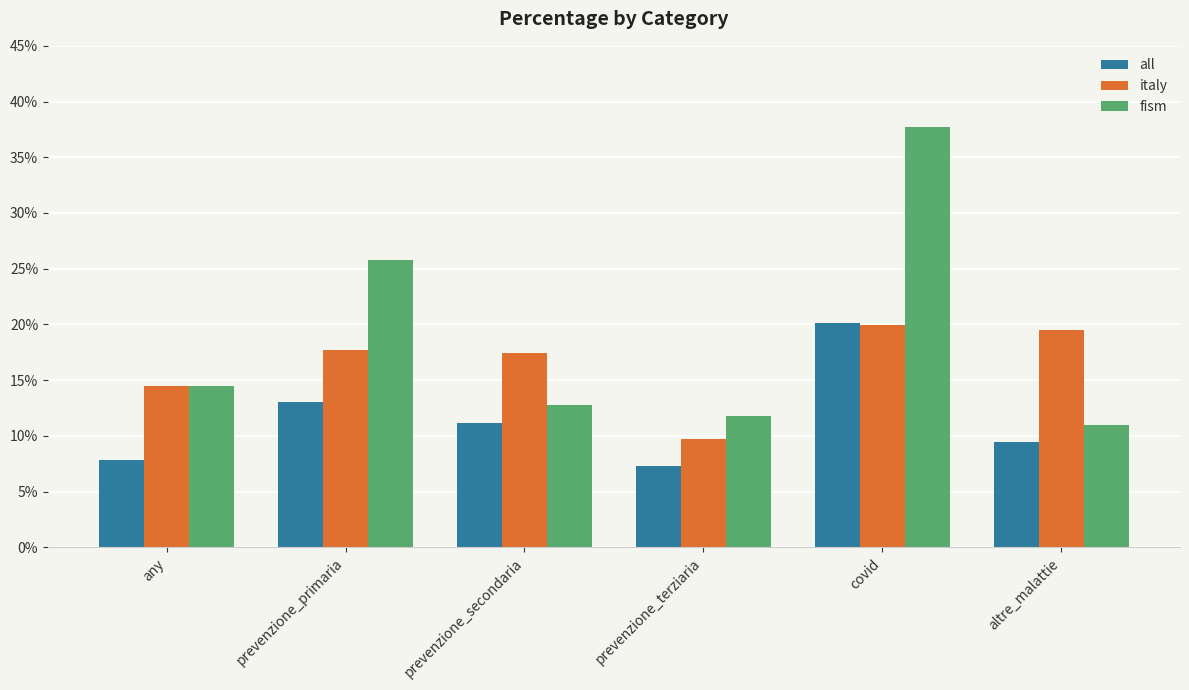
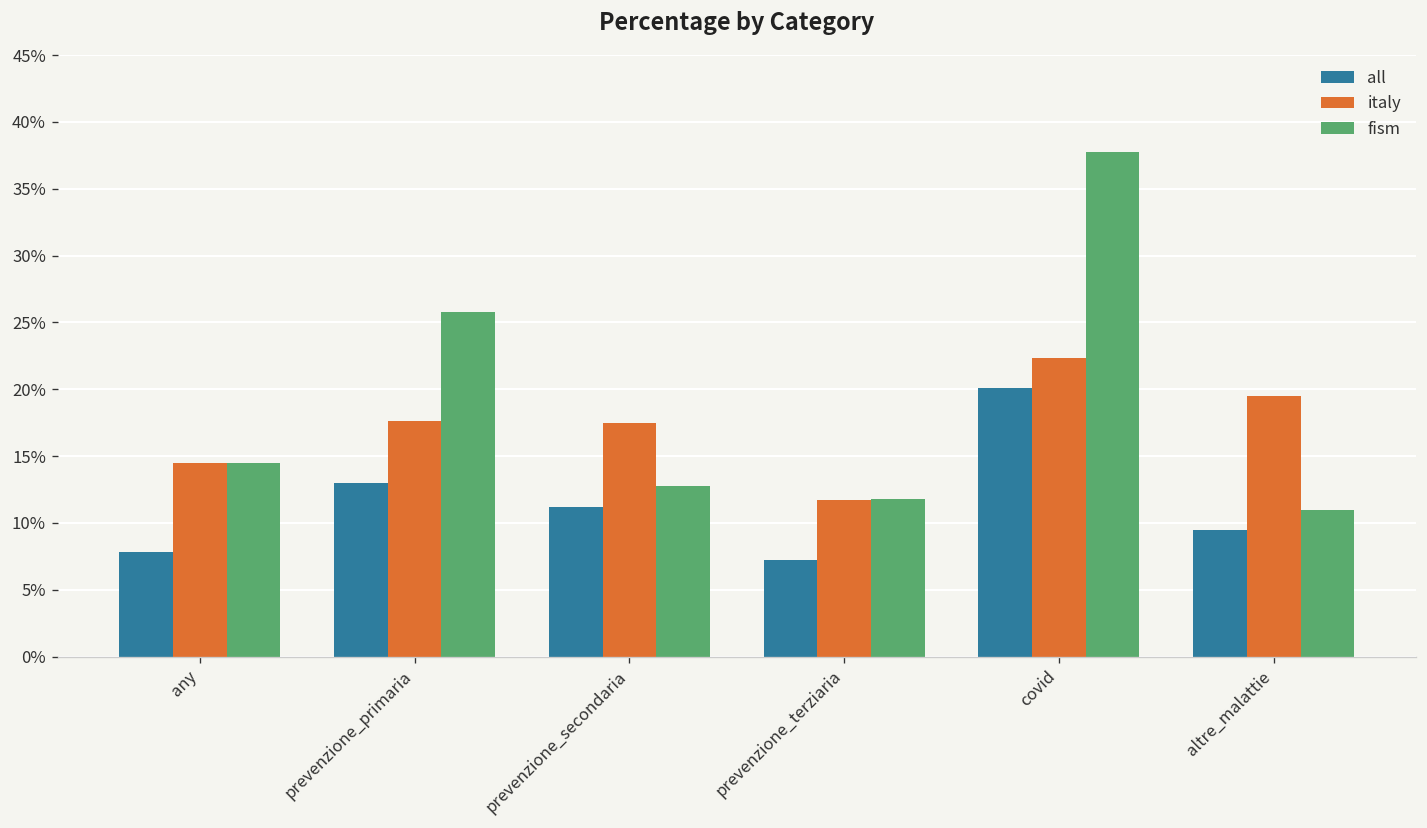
italy, prevenzione_terziaria: 9.7% -> 11.7%
italy, covid: 19.9% -> 22.3%
